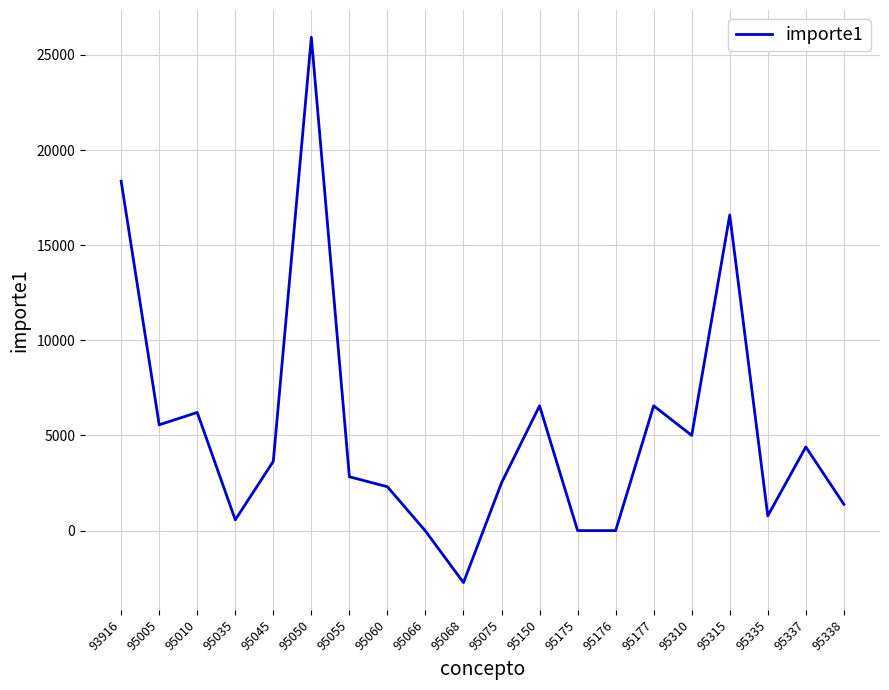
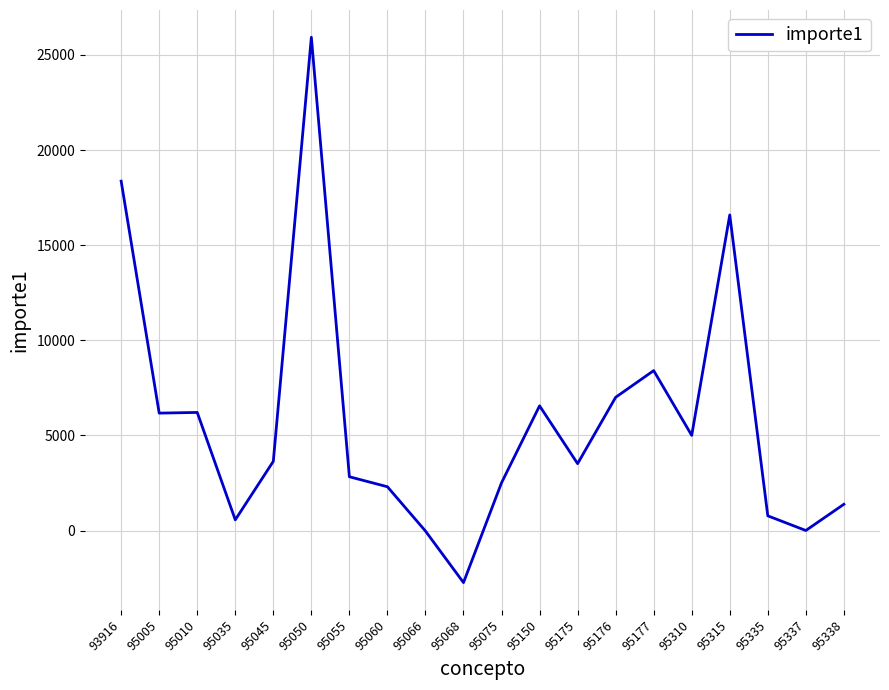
95005: 5600 -> 6200
95175: 0 -> 3500
95176: 0 -> 7000
95177: 6600 -> 8400
95337: 4400 -> 0
